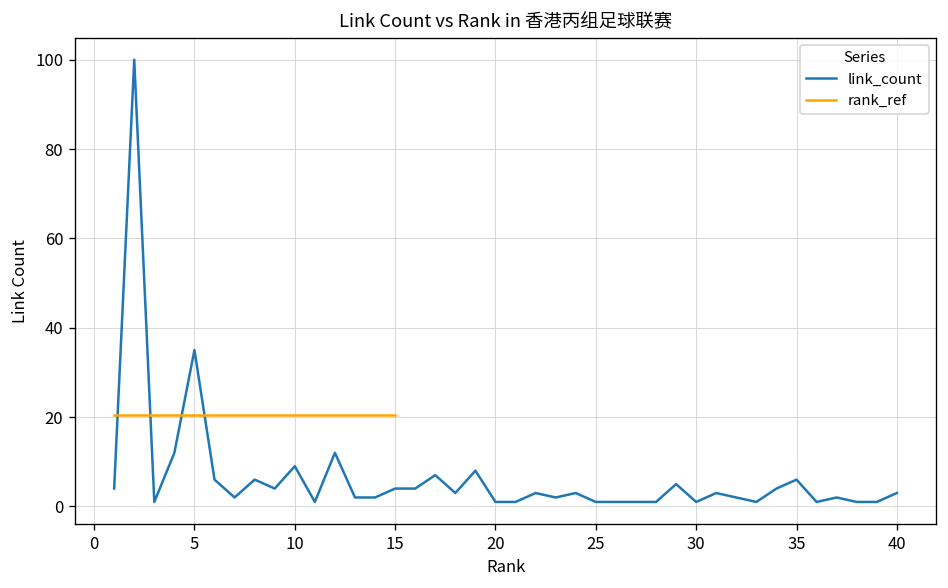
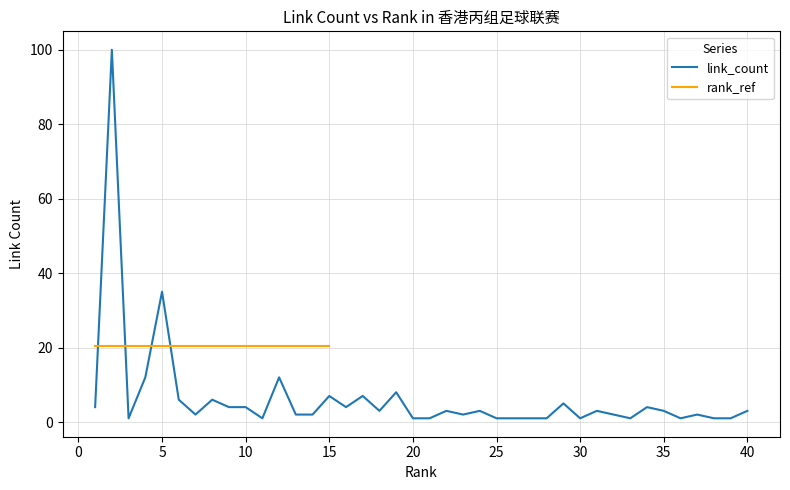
link_count, 10: 9 -> 4
link_count, 15: 4 -> 7
link_count, 35: 6 -> 3
